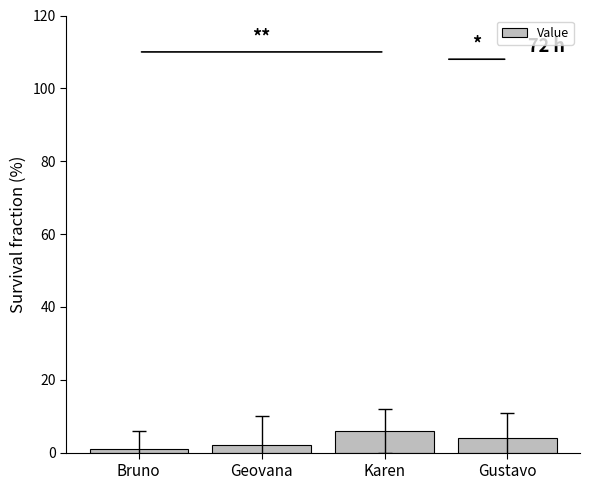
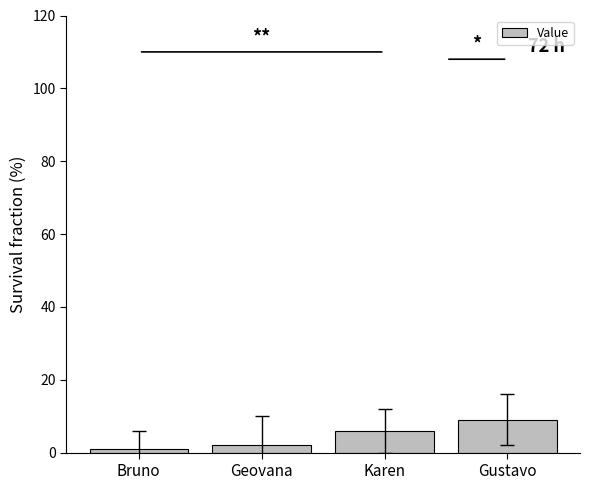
Value, Gustavo: 4 -> 9
